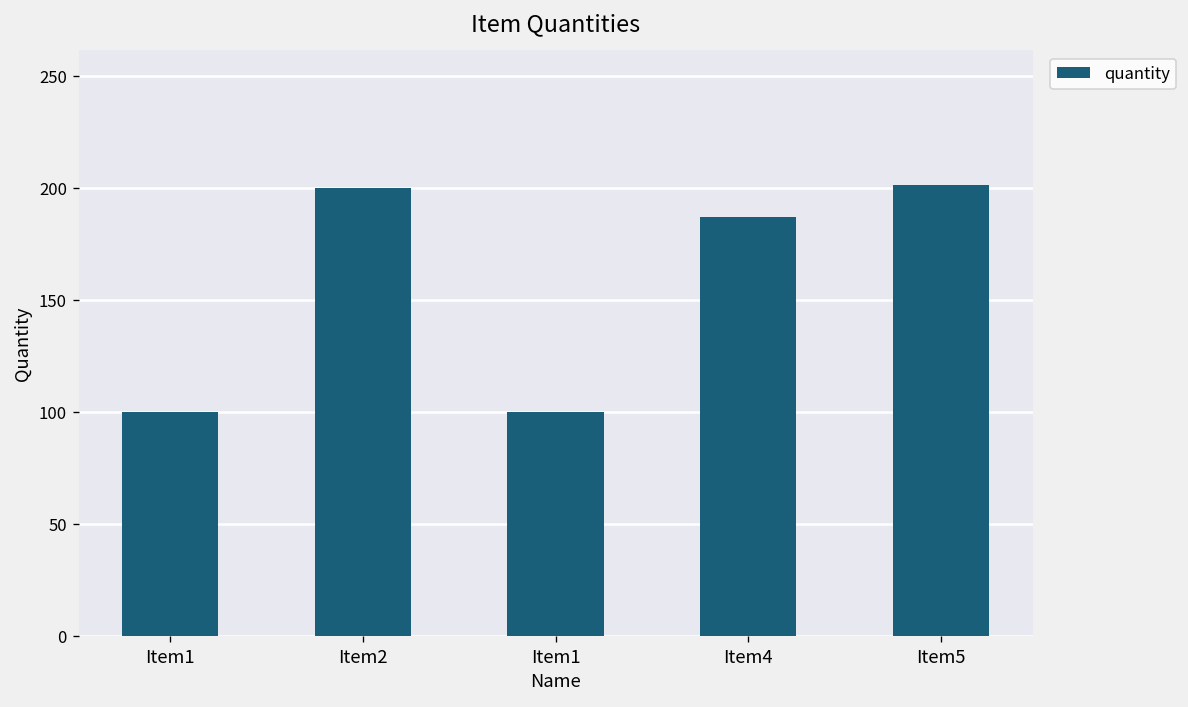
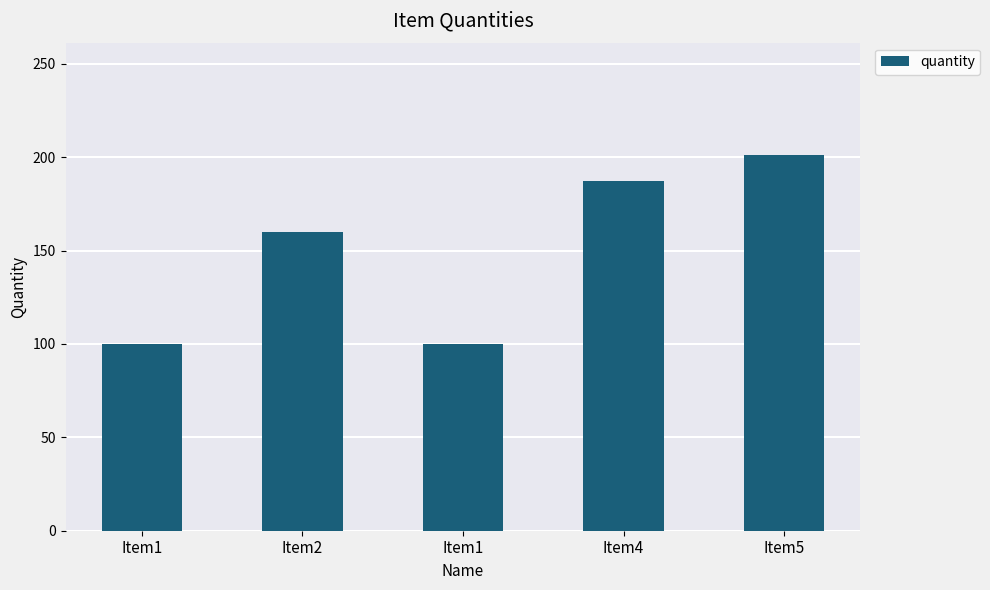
Item2: 200 -> 160
